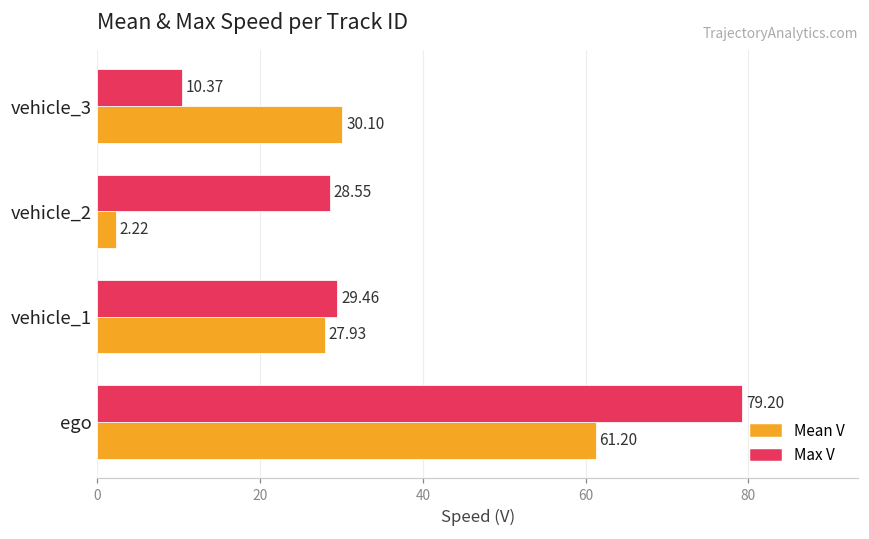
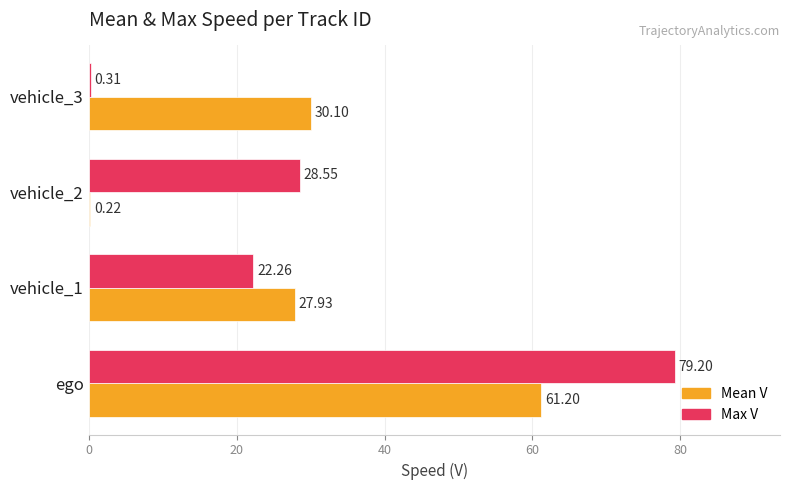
Max V, vehicle_3: 10.37 -> 0.31
Mean V, vehicle_2: 2.22 -> 0.22
Max V, vehicle_1: 29.46 -> 22.26
